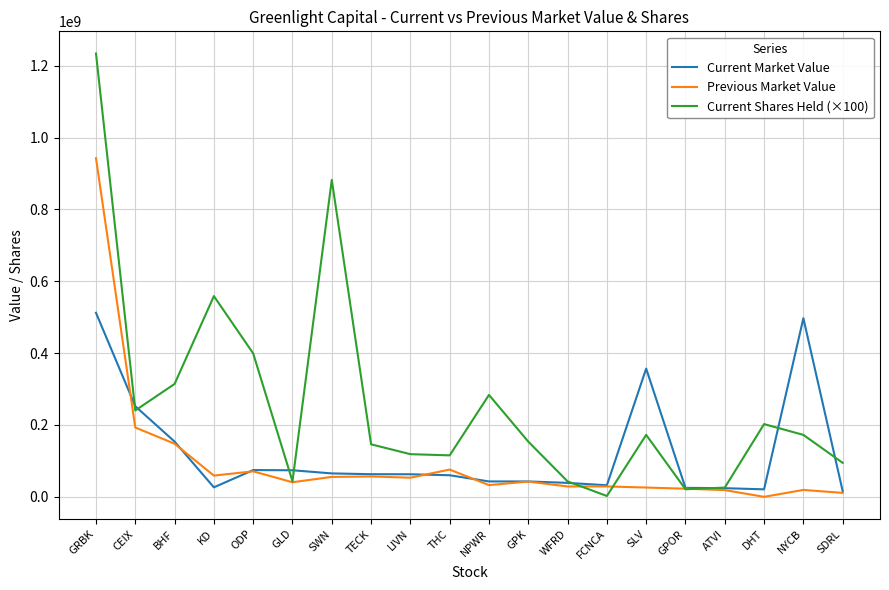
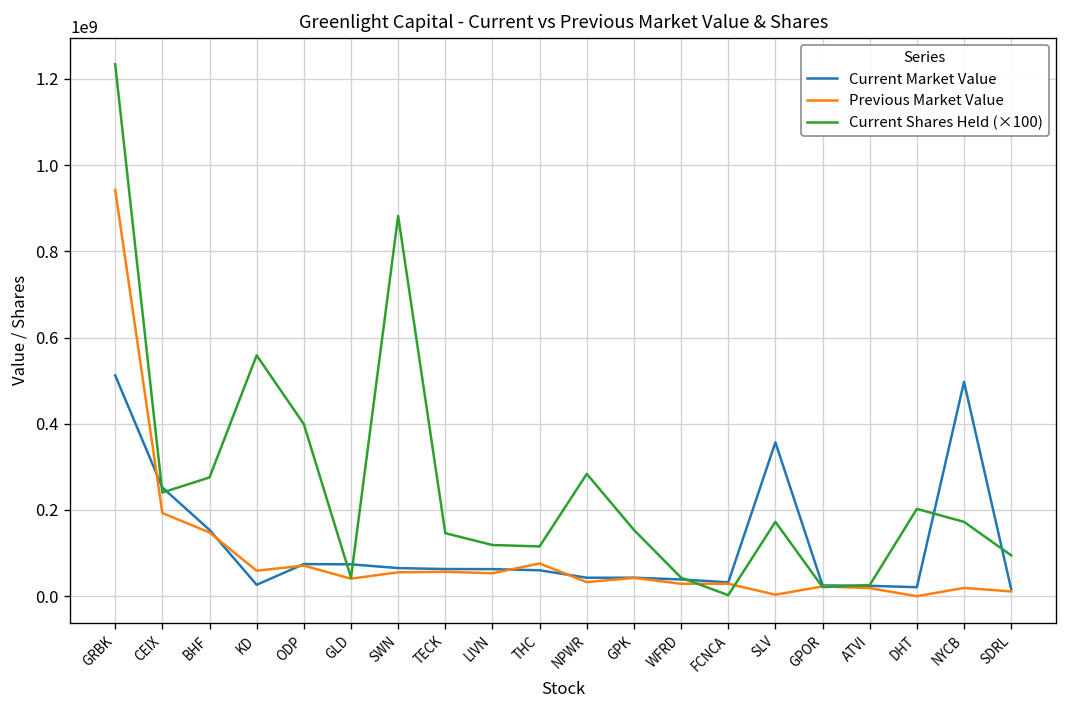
Current Shares Held (×100), BHF: 310000000 -> 280000000
Previous Market Value, SLV: 30000000 -> 0
